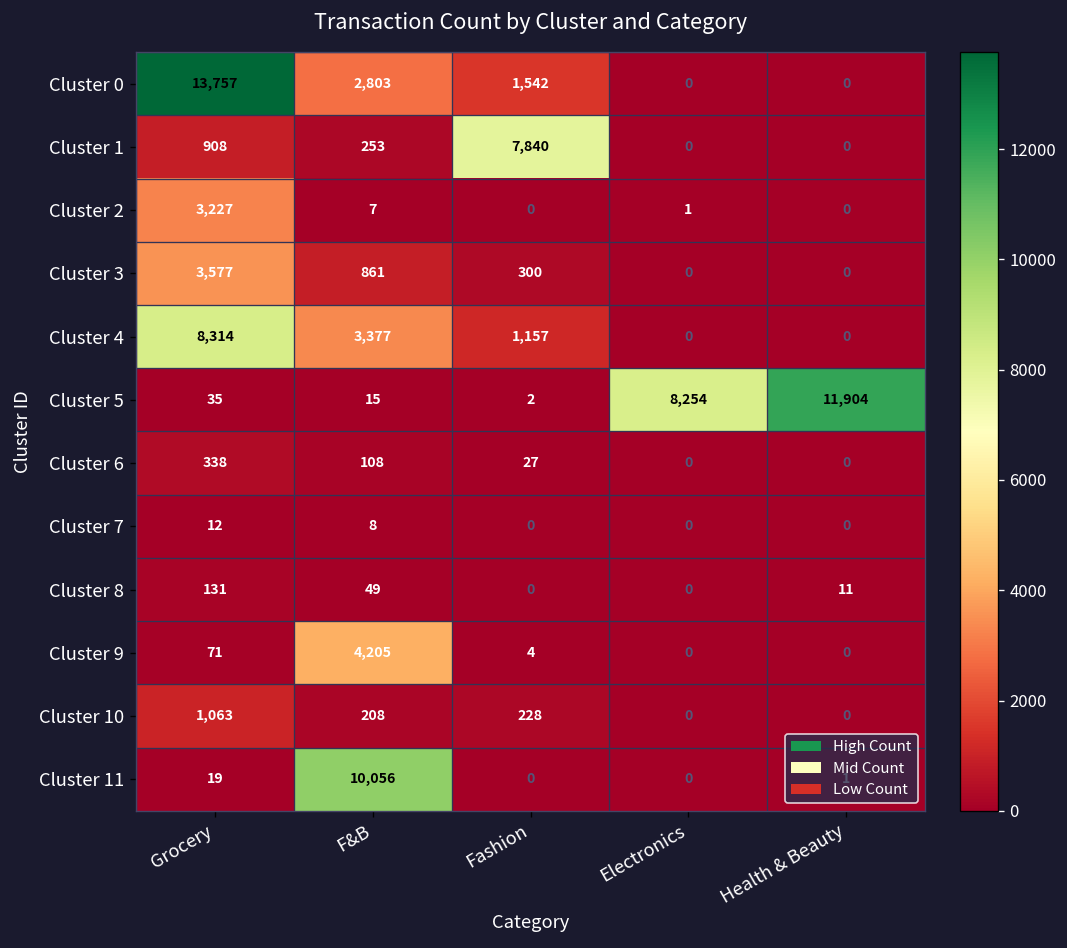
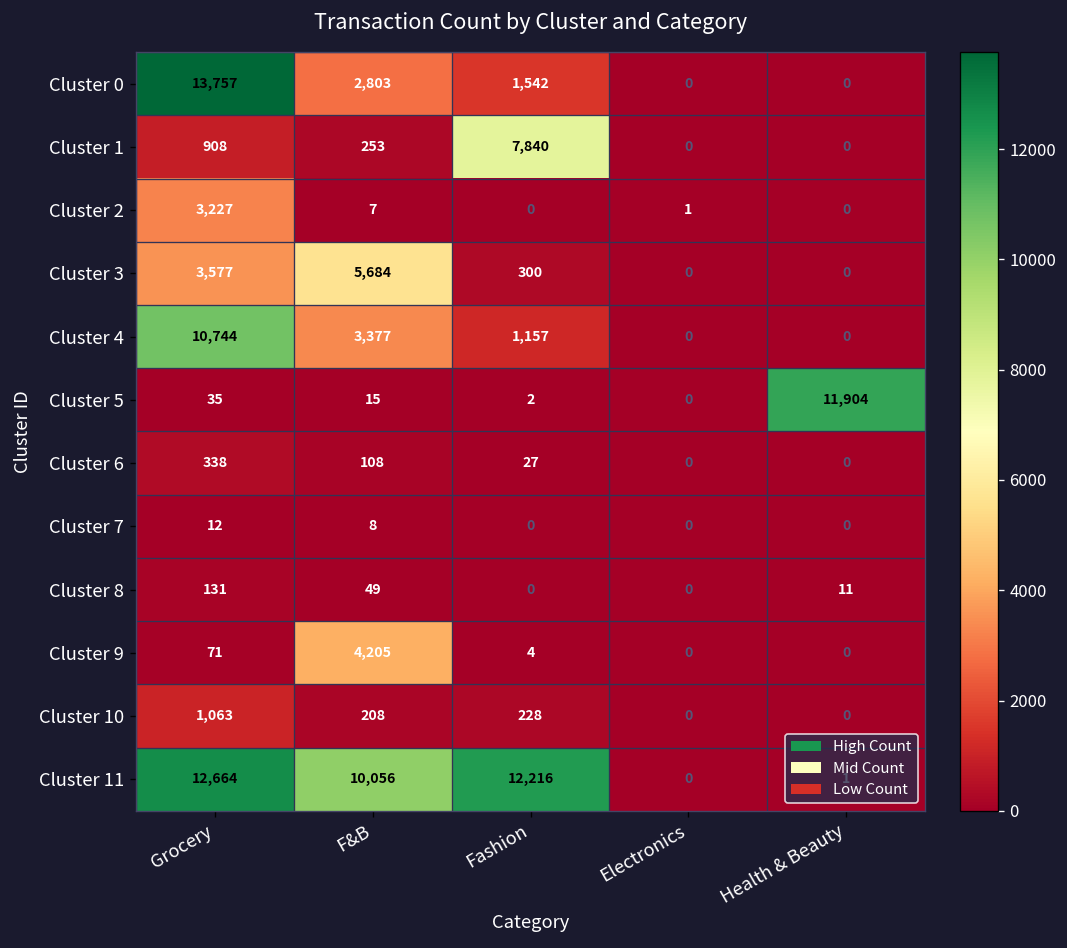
Cluster 3, F&B: 861 -> 5,684
Cluster 4, Grocery: 8,314 -> 10,744
Cluster 5, Electronics: 8,254 -> 0
Cluster 11, Grocery: 19 -> 12,664
Cluster 11, Fashion: 0 -> 12,216
